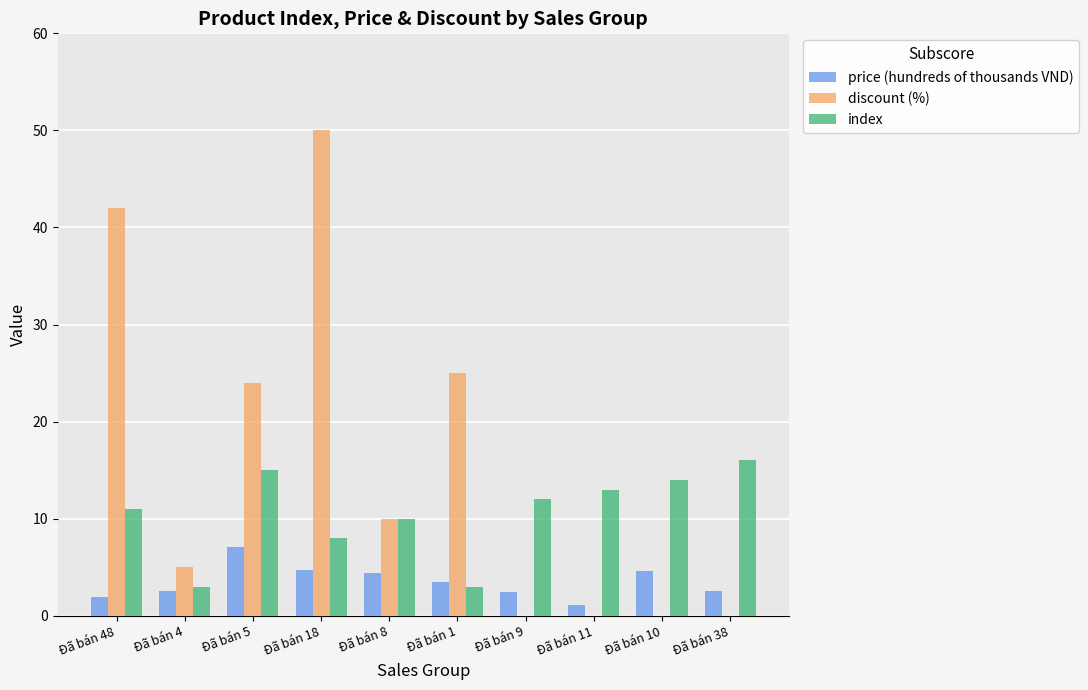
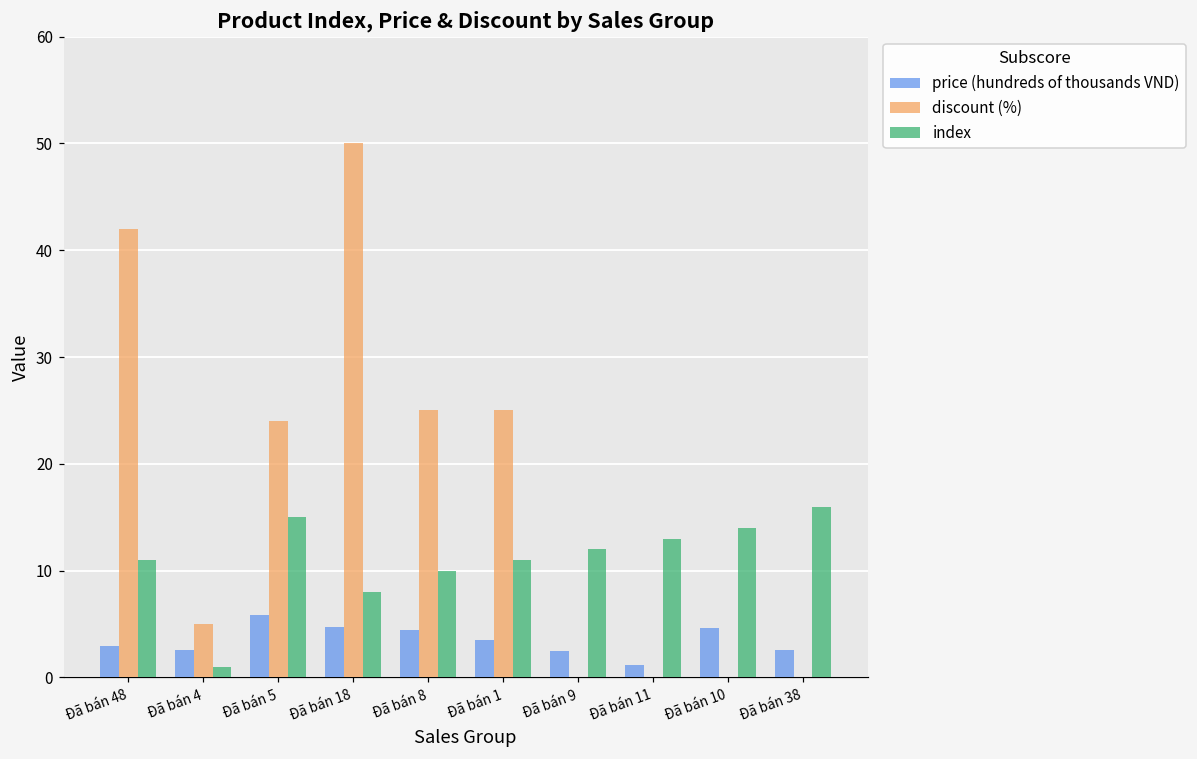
price (hundreds of thousands VND), Đã bán 48: 2 -> 3
index, Đã bán 4: 3 -> 1
price (hundreds of thousands VND), Đã bán 5: 7 -> 6
discount (%), Đã bán 8: 10 -> 25
index, Đã bán 1: 3 -> 11
